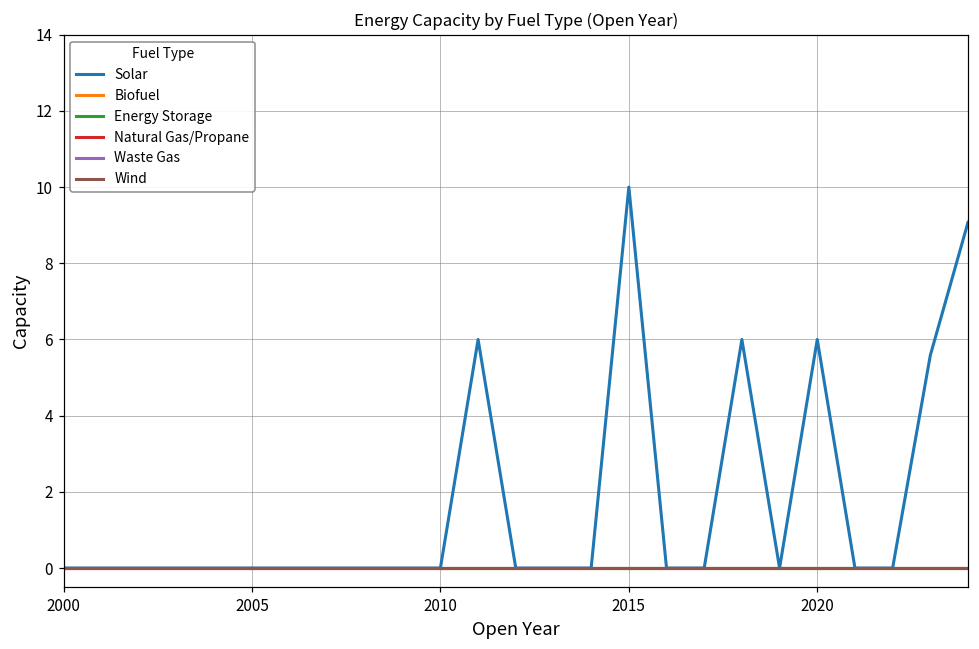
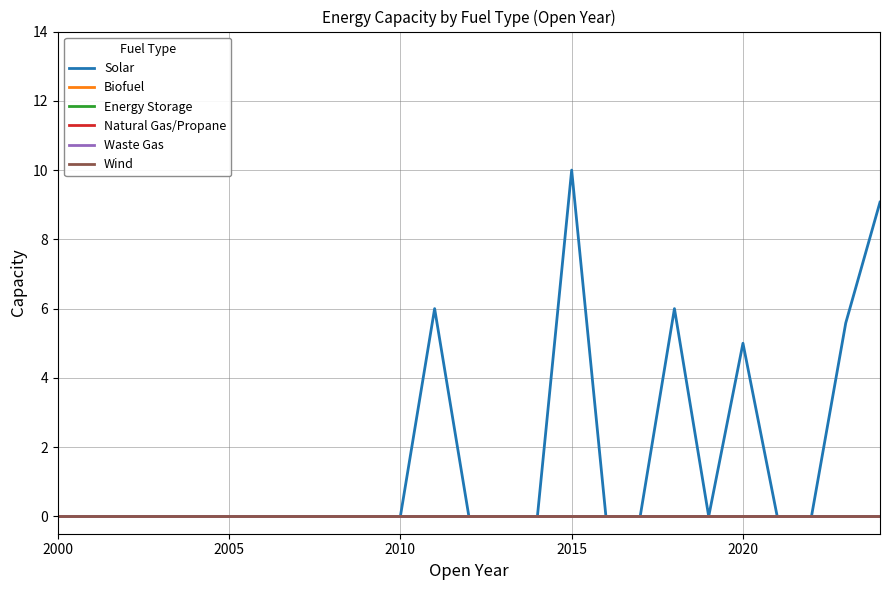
Solar, 2020: 6 -> 5
